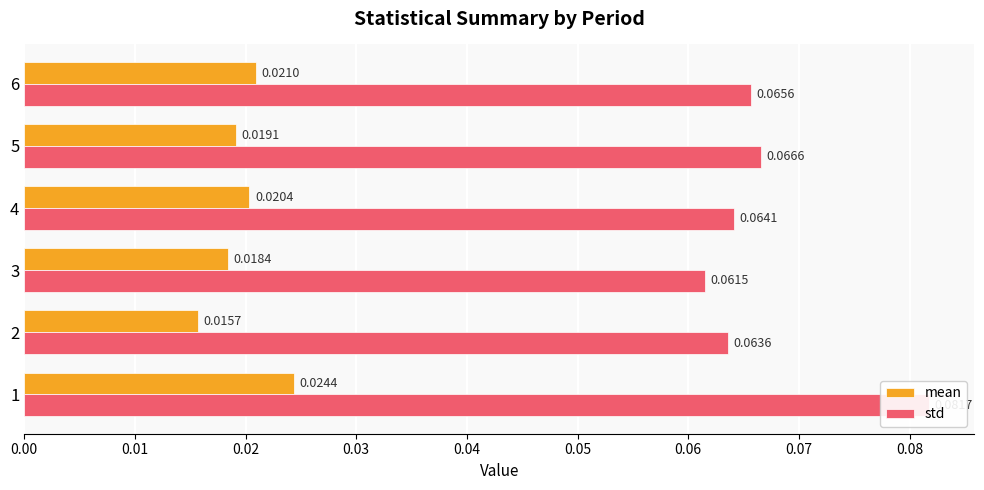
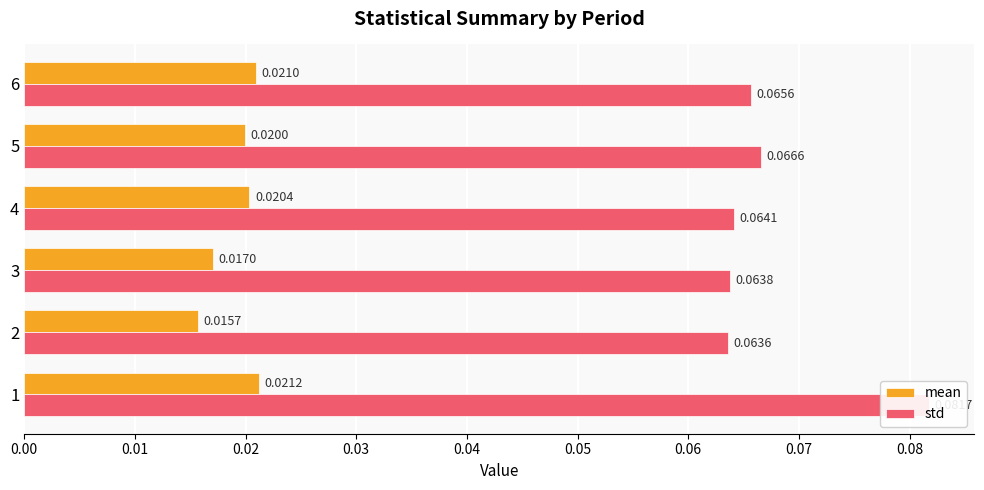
mean, 5: 0.0191 -> 0.0200
mean, 3: 0.0184 -> 0.0170
std, 3: 0.0615 -> 0.0638
mean, 1: 0.0244 -> 0.0212
